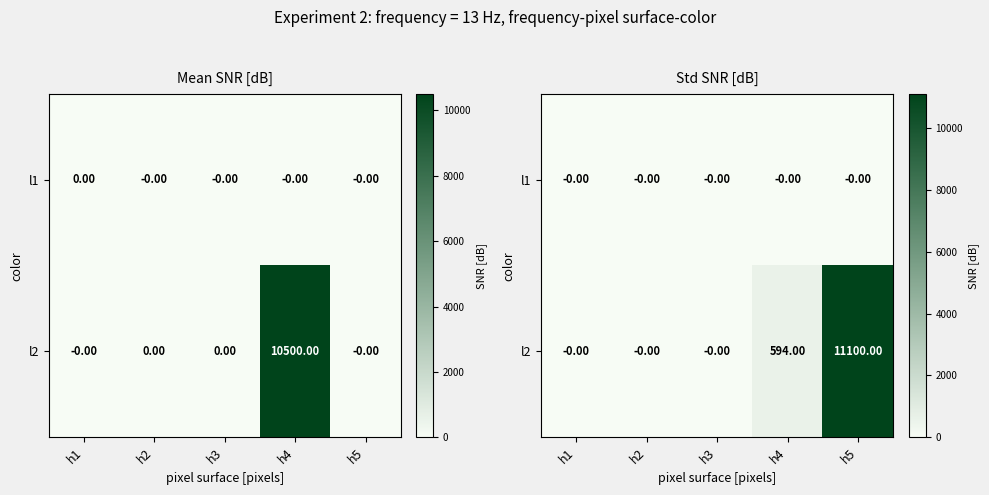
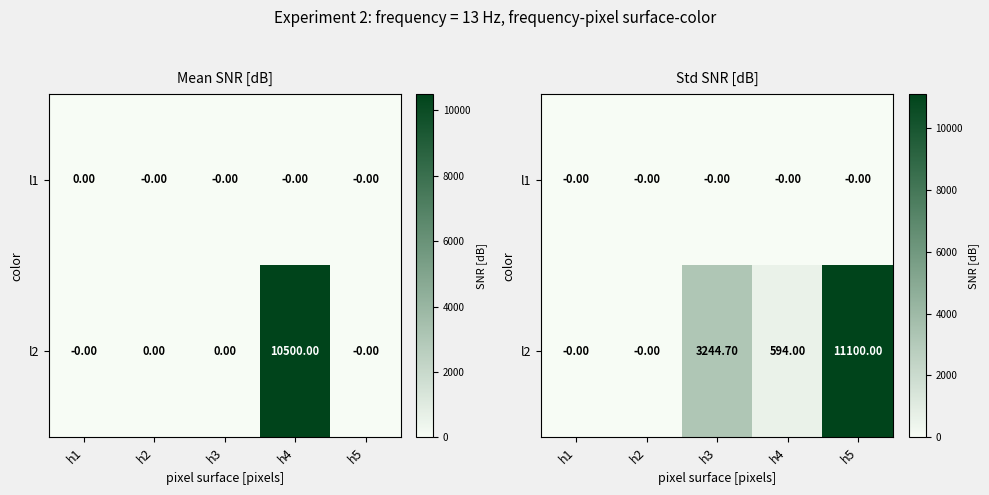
Std SNR [dB], l2, h3: -0.00 -> 3244.70
